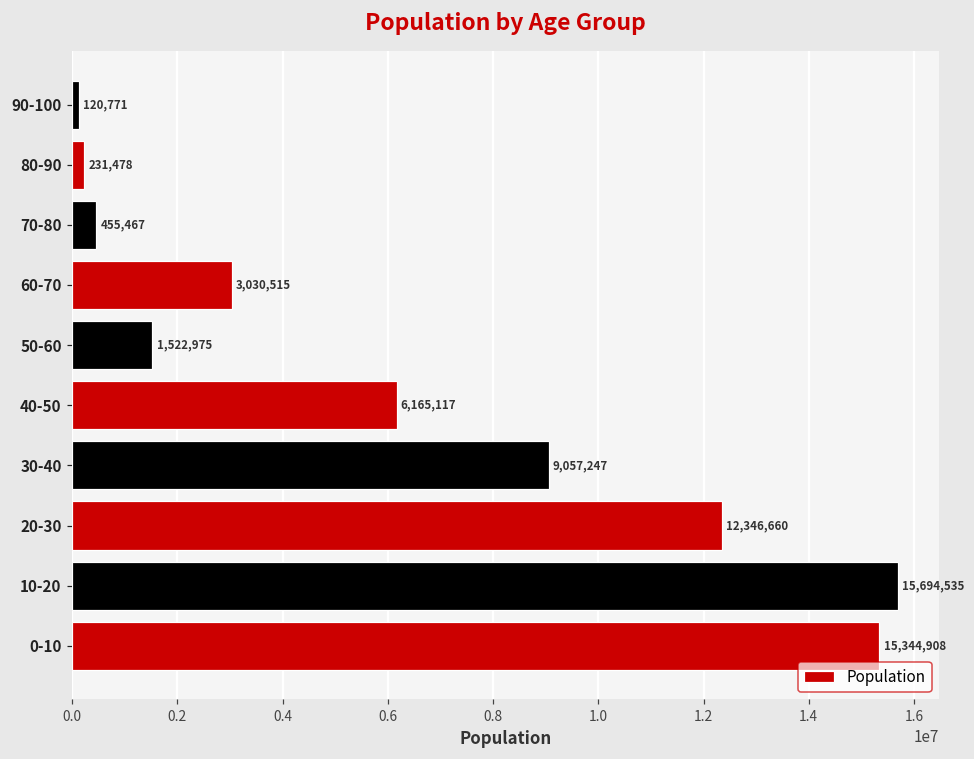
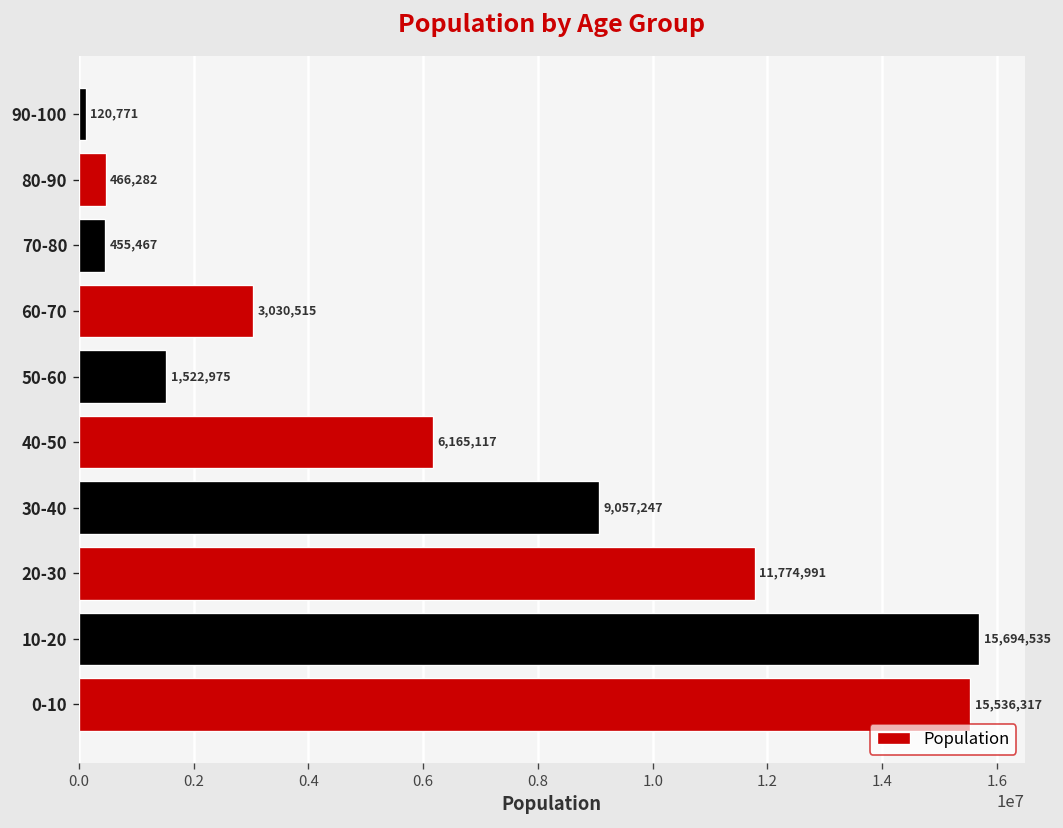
80-90: 231,478 -> 466,282
20-30: 12,346,660 -> 11,774,991
0-10: 15,344,908 -> 15,536,317
